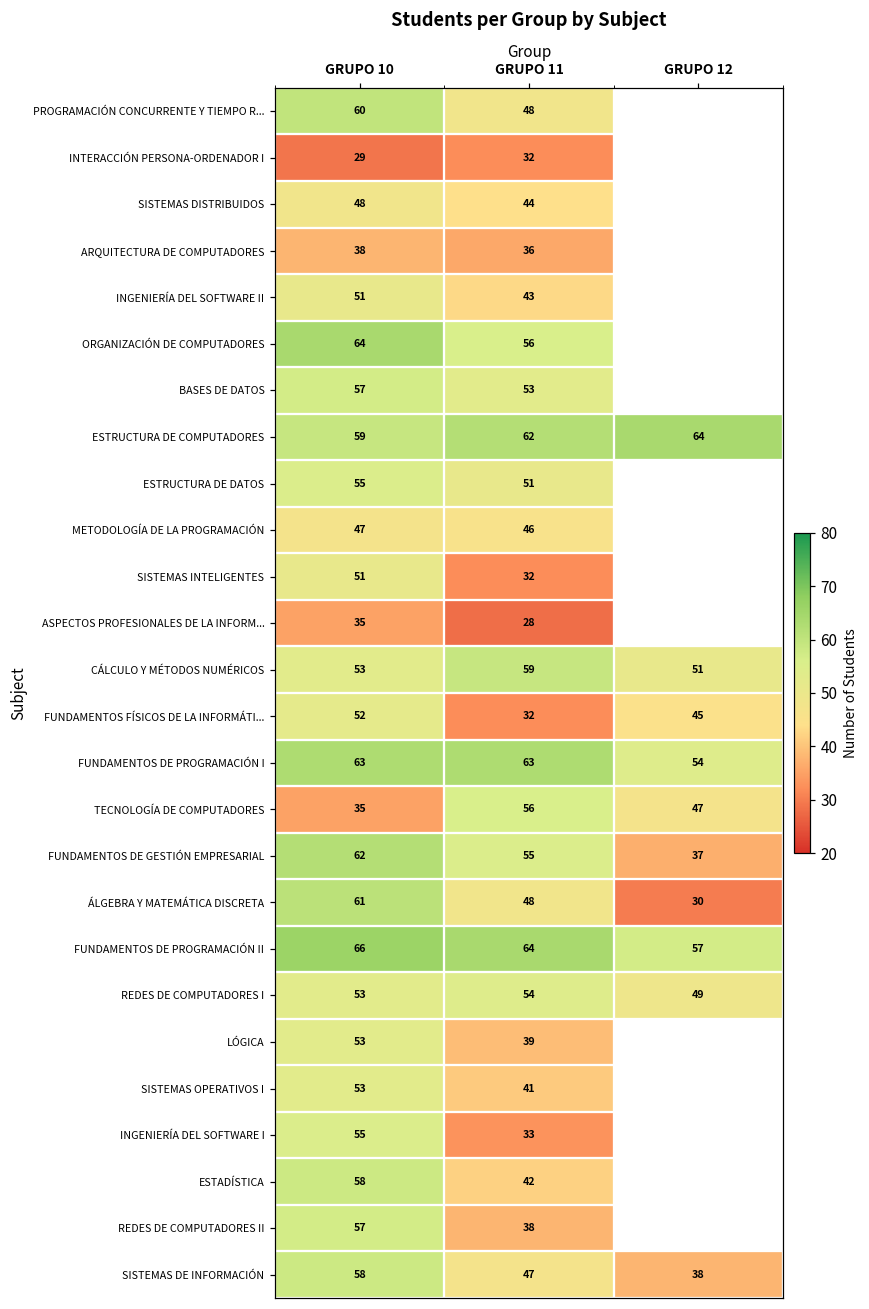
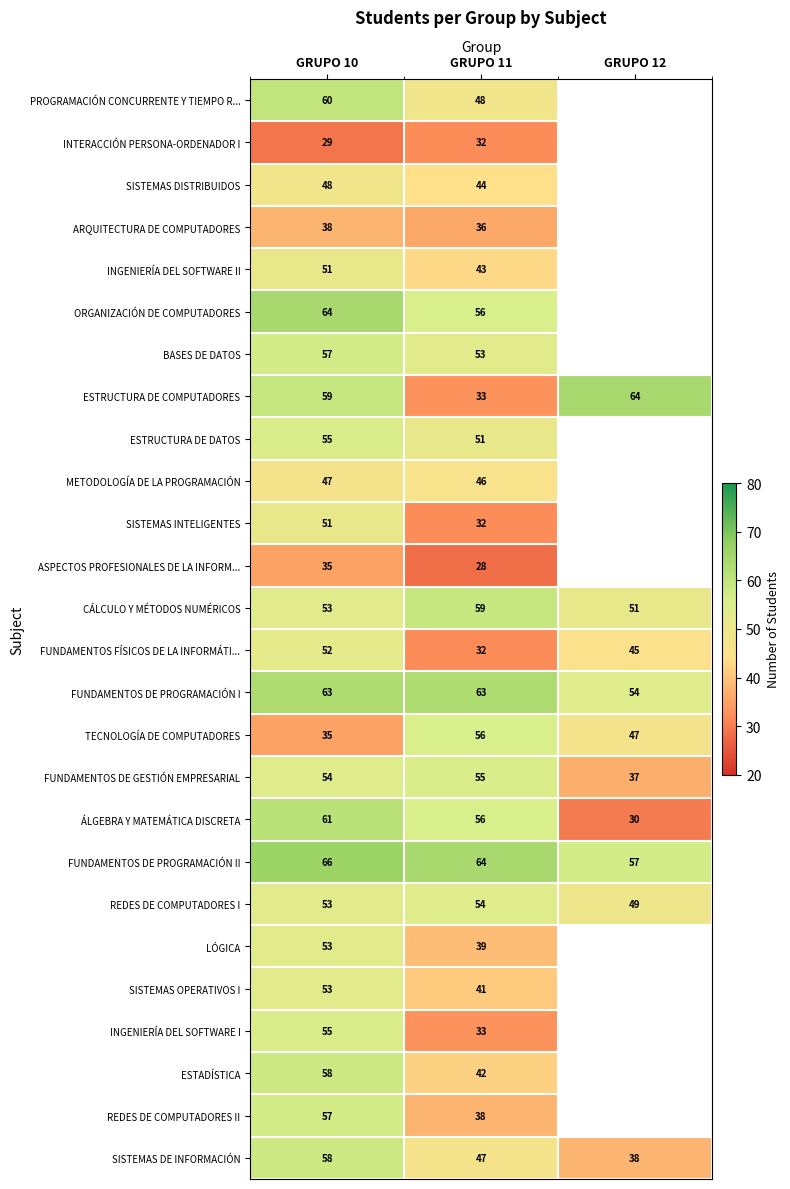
ESTRUCTURA DE COMPUTADORES, GRUPO 11: 62 -> 33
FUNDAMENTOS DE GESTIÓN EMPRESARIAL, GRUPO 10: 62 -> 54
ÁLGEBRA Y MATEMÁTICA DISCRETA, GRUPO 11: 48 -> 56
